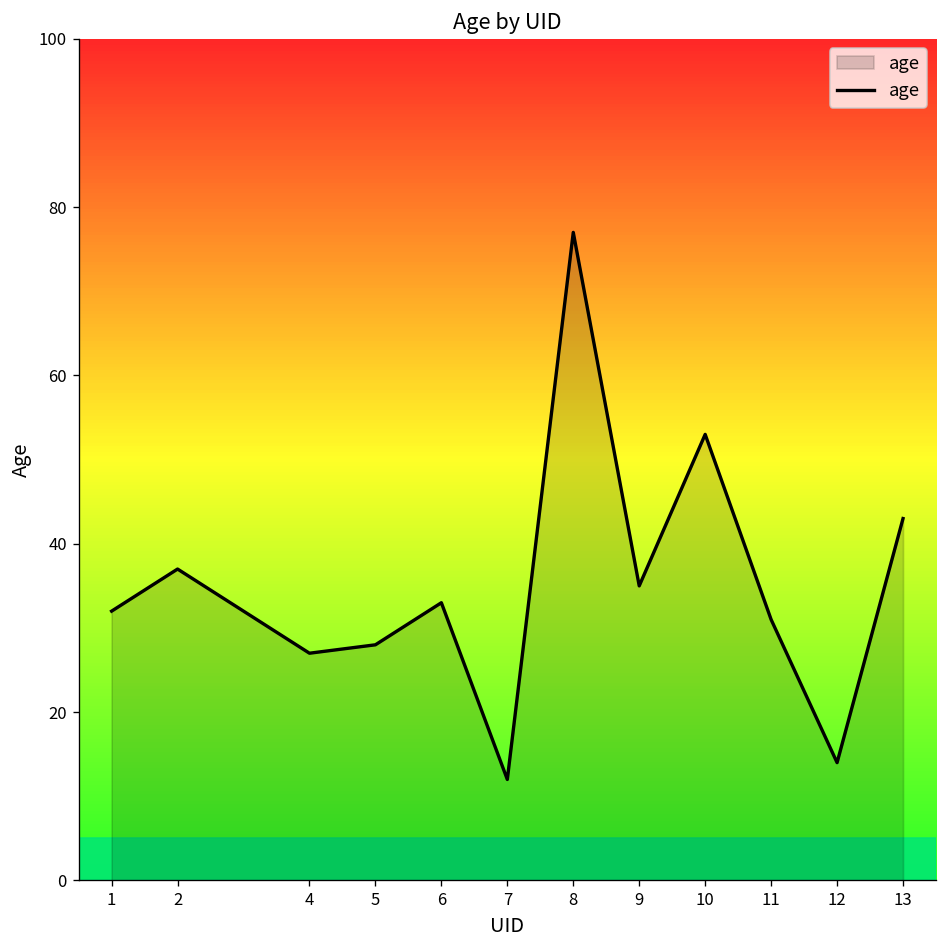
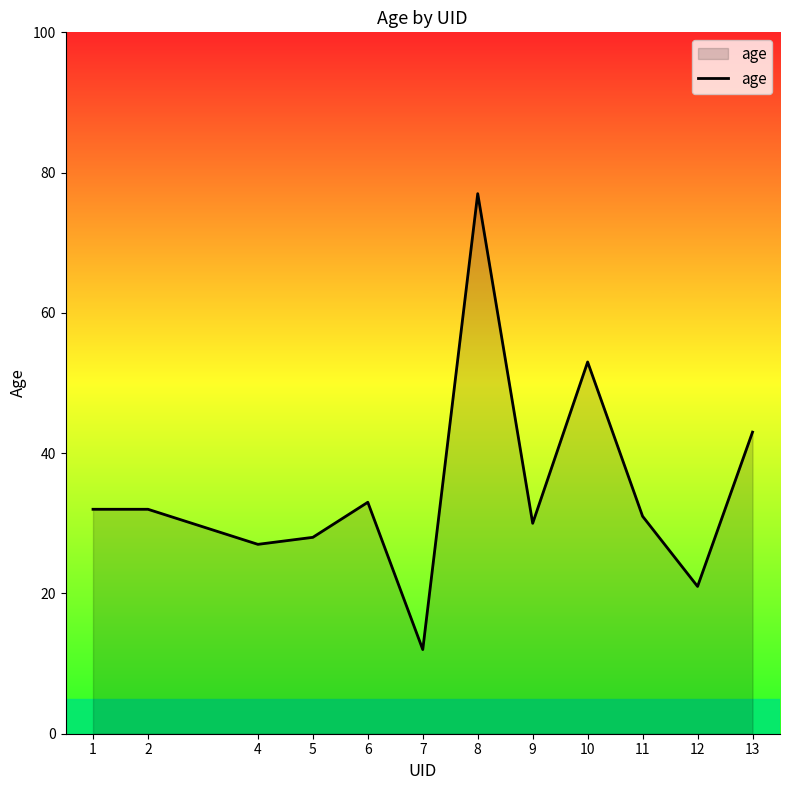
2: 37 -> 32
9: 35 -> 30
12: 14 -> 21
